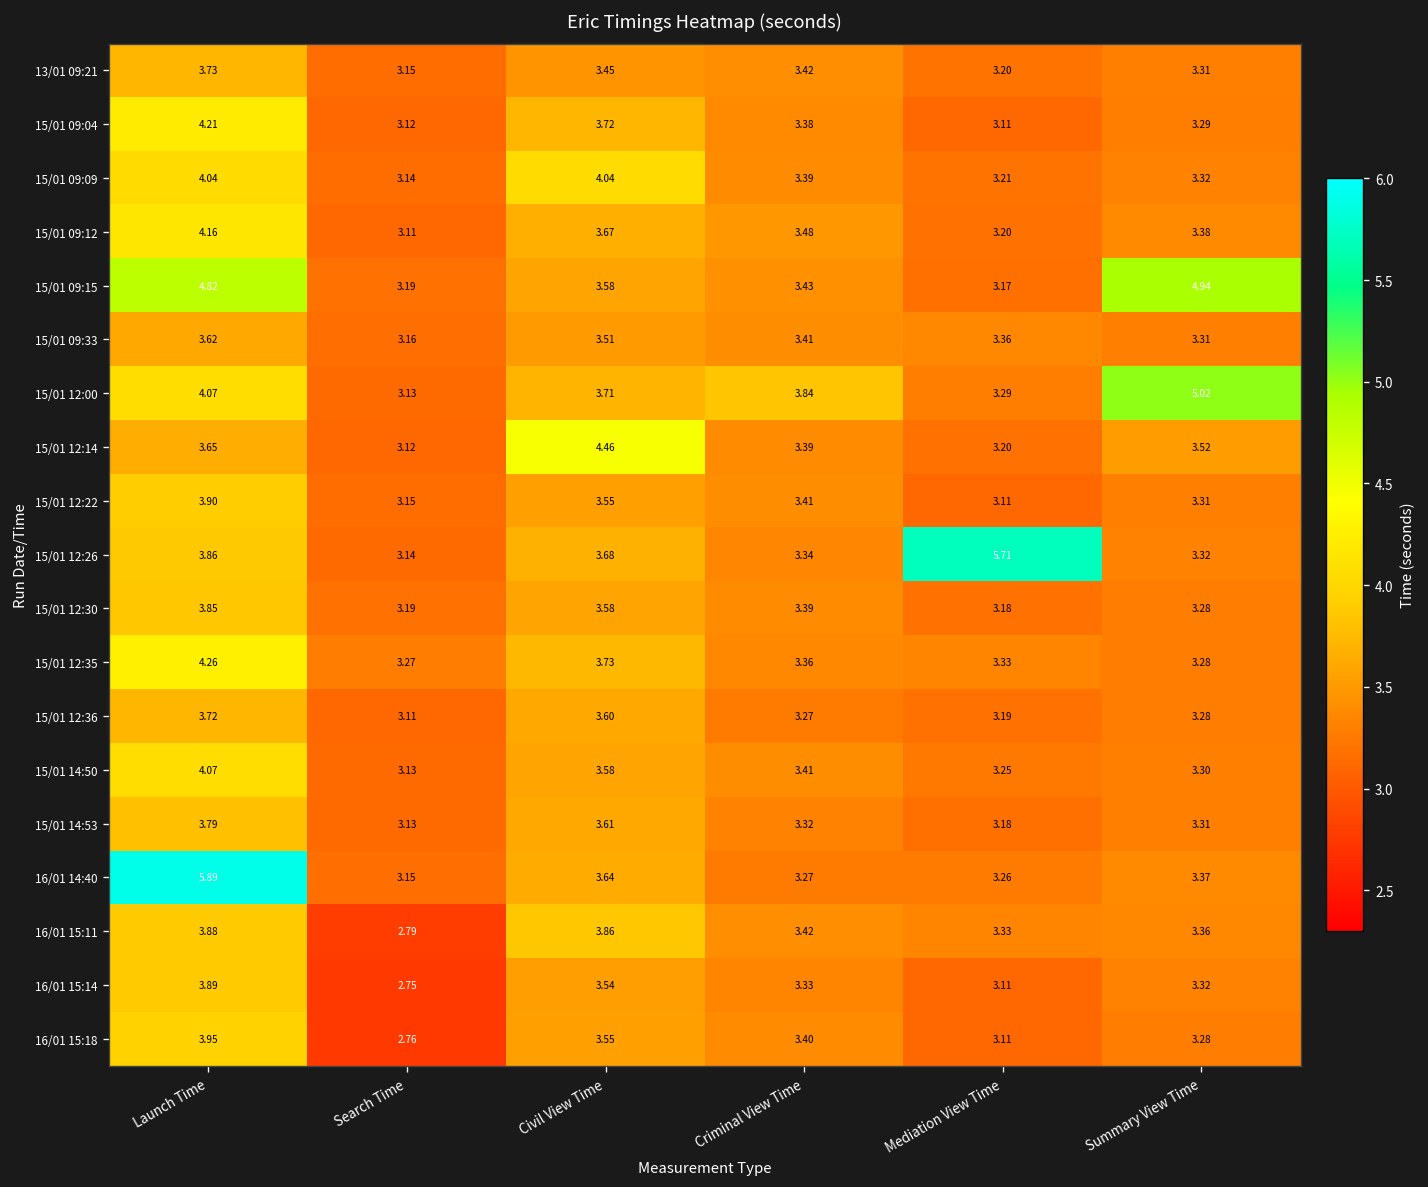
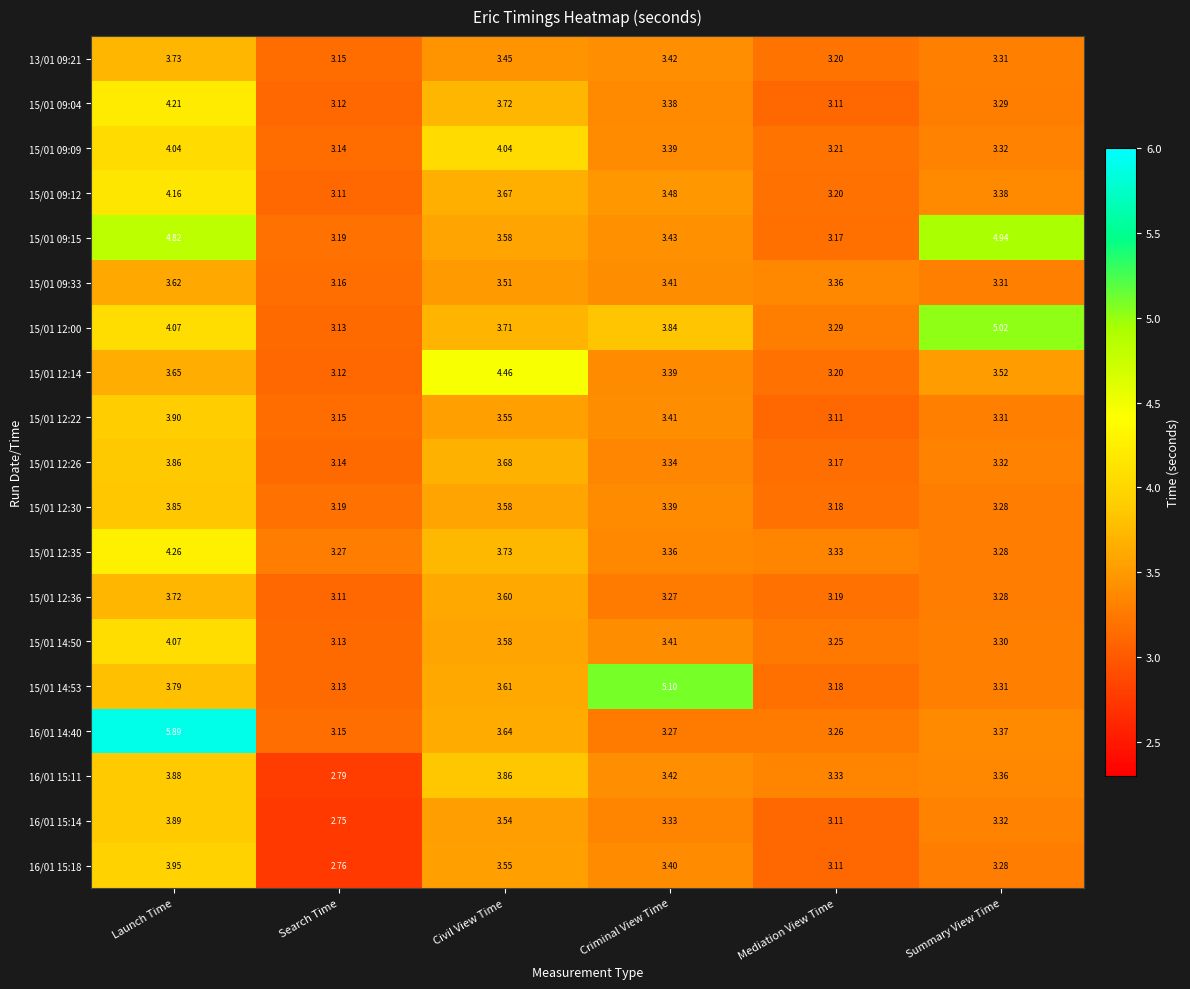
15/01 12:26, Mediation View Time: 5.71 -> 3.17
15/01 14:53, Criminal View Time: 3.32 -> 5.10
